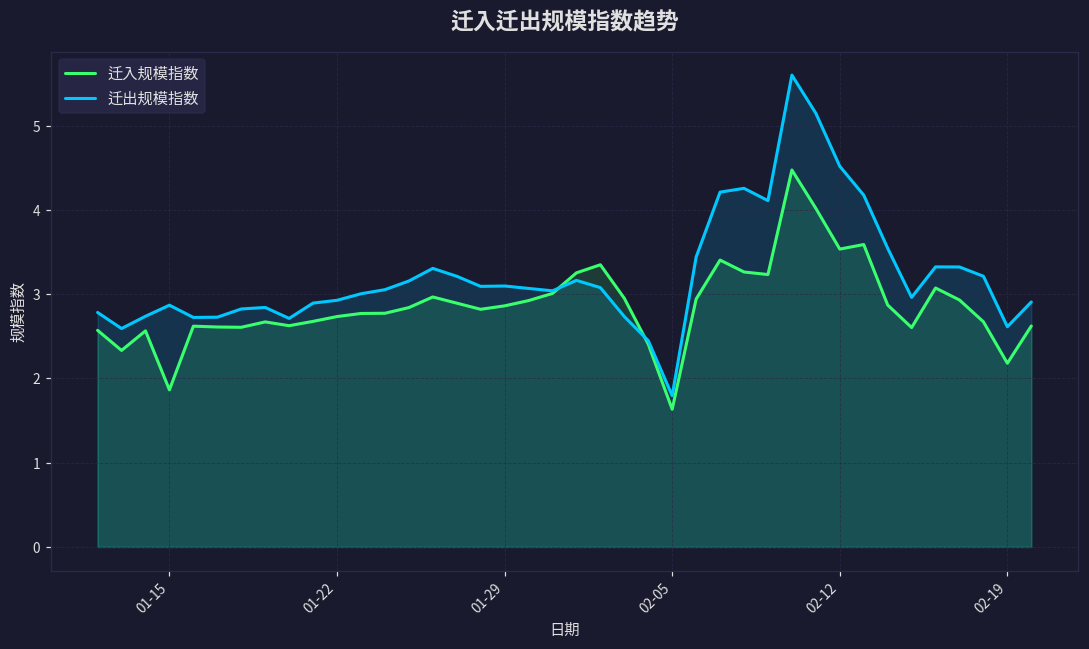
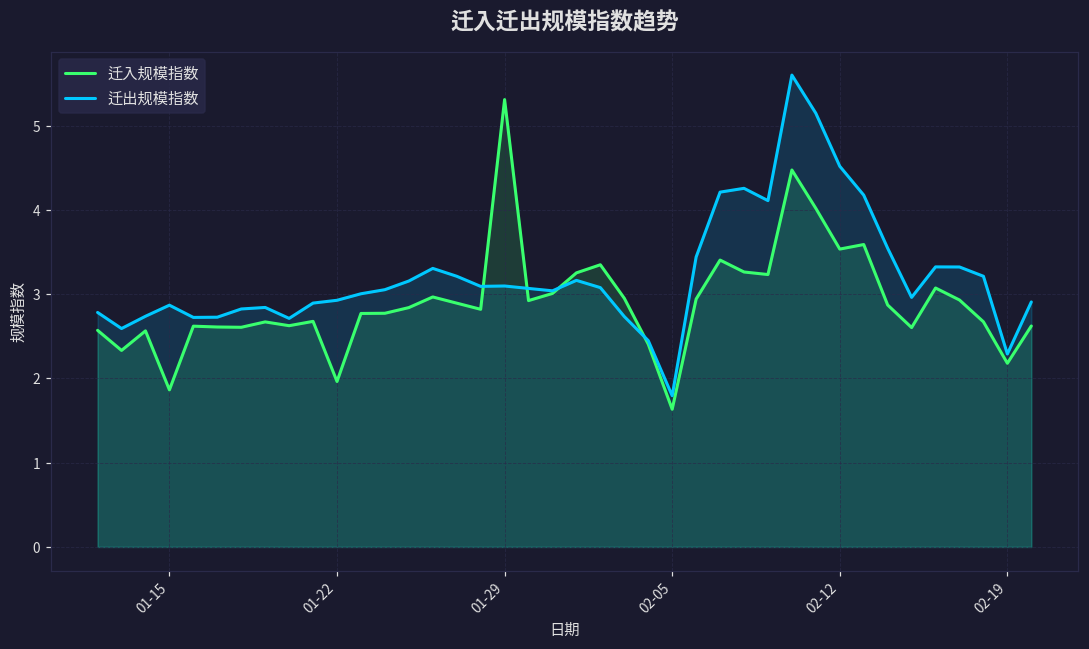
迁入规模指数, 01-22: 2.7 -> 2.0
迁入规模指数, 01-29: 2.9 -> 5.3
迁出规模指数, 02-19: 2.6 -> 2.3
